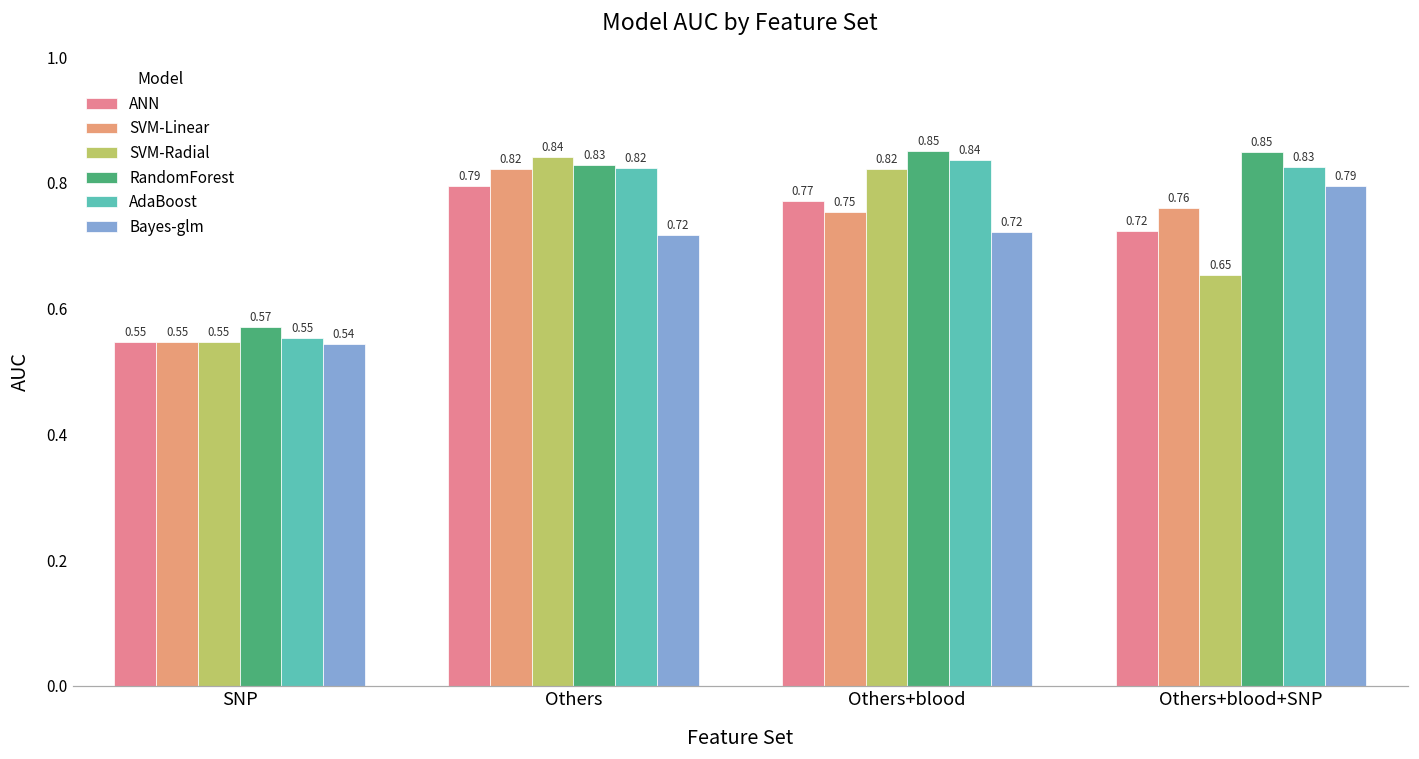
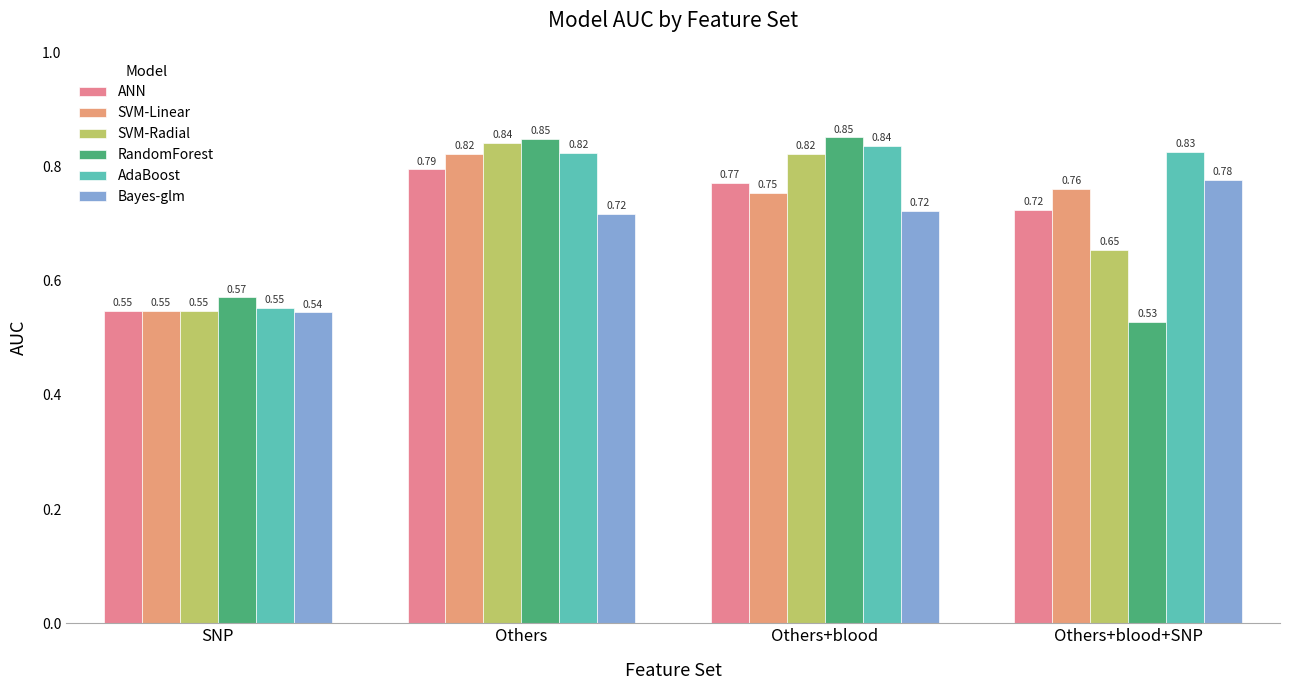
RandomForest, Others: 0.83 -> 0.85
RandomForest, Others+blood+SNP: 0.85 -> 0.53
Bayes-glm, Others+blood+SNP: 0.79 -> 0.78
